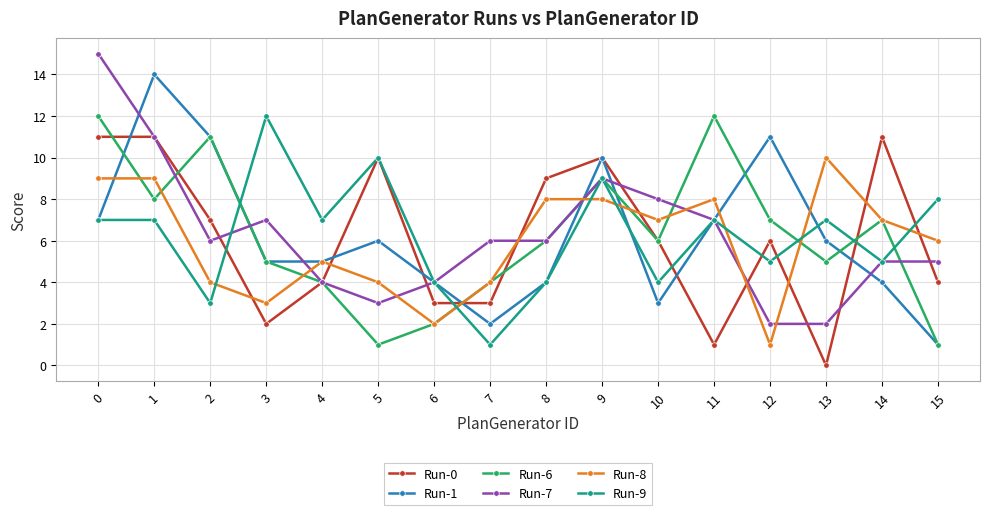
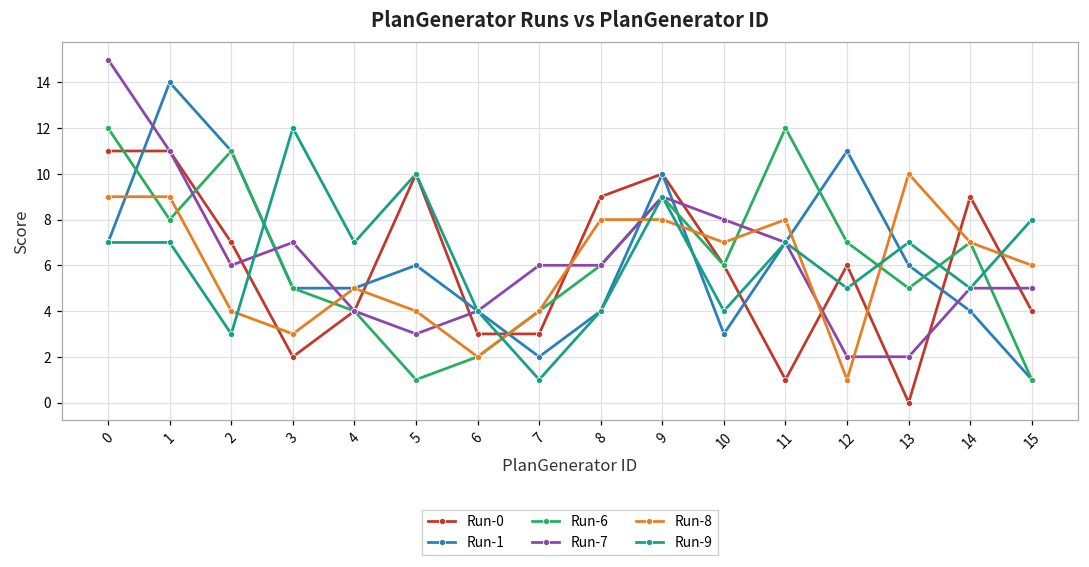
Run-0, 14: 11 -> 9
